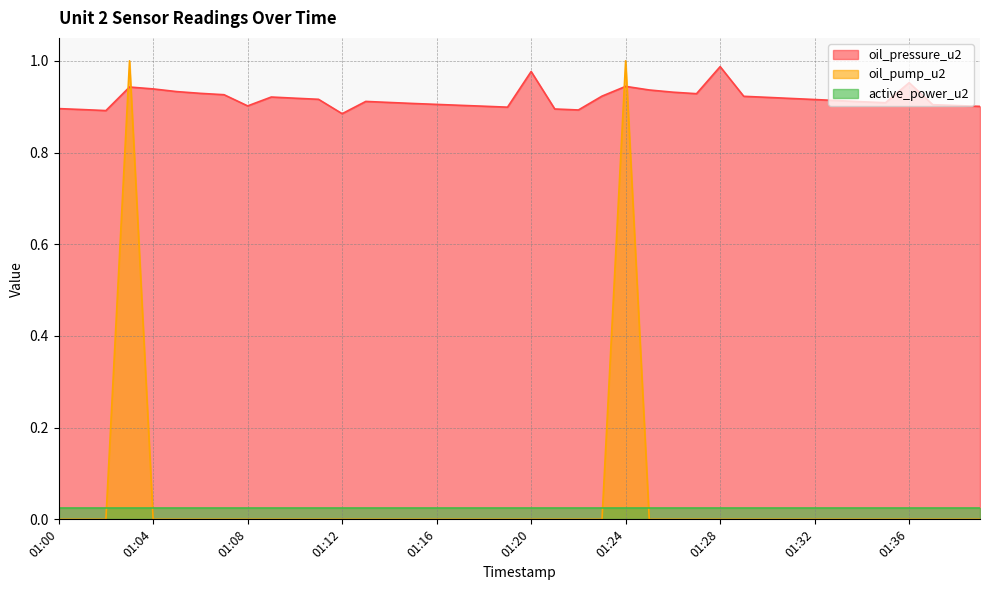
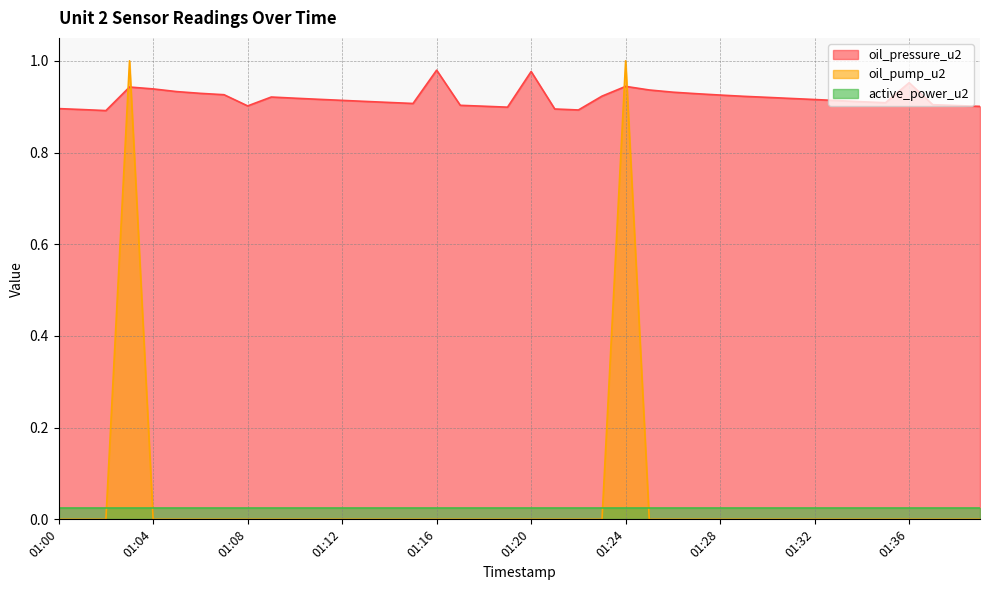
oil_pressure_u2, 01:12: 0.88 -> 0.91
oil_pressure_u2, 01:16: 0.90 -> 0.98
oil_pressure_u2, 01:28: 0.99 -> 0.93
